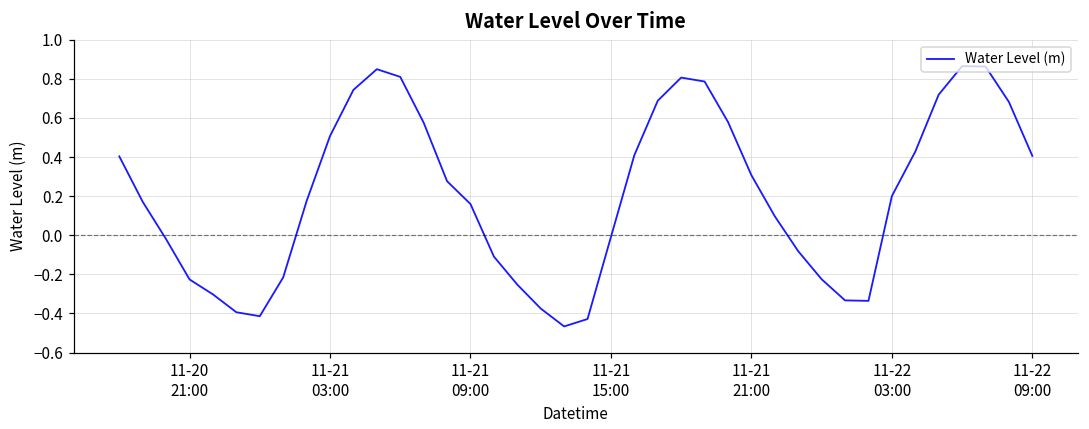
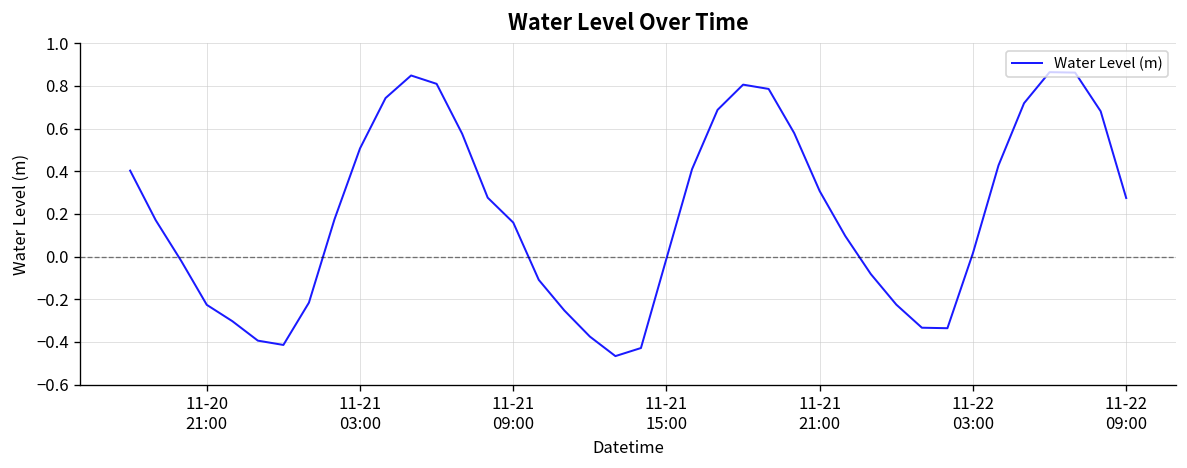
11-22 03:00: 0.20 -> 0.02
11-22 09:00: 0.41 -> 0.27
